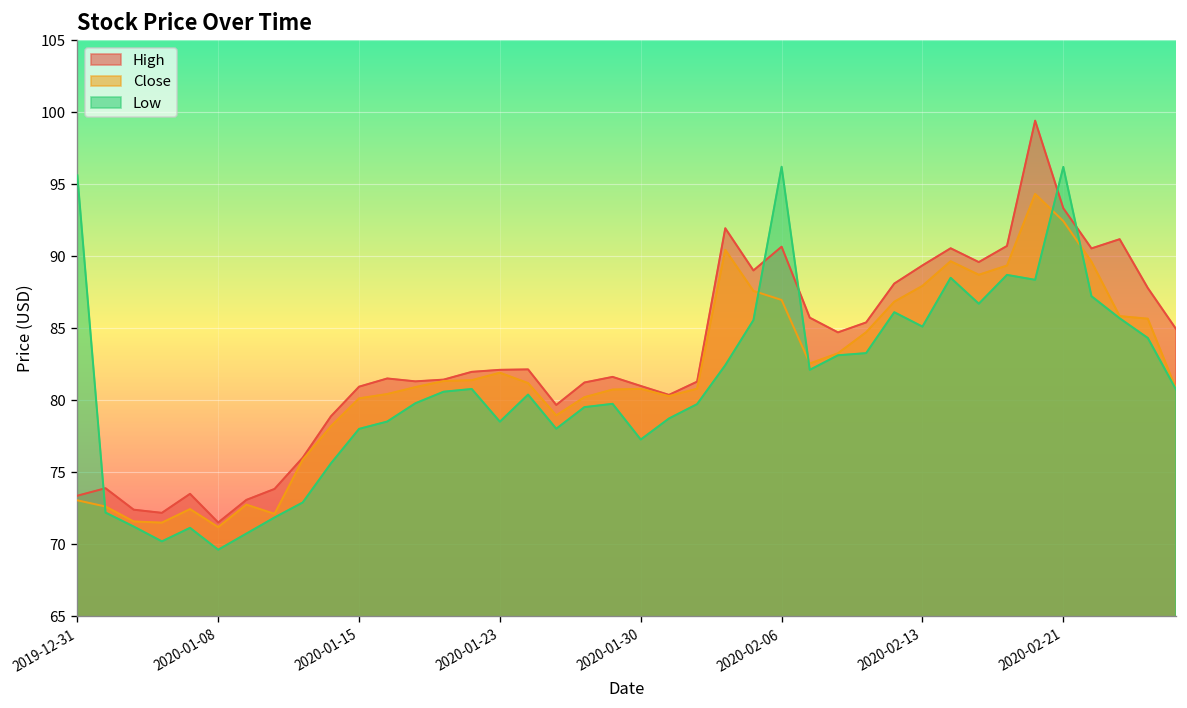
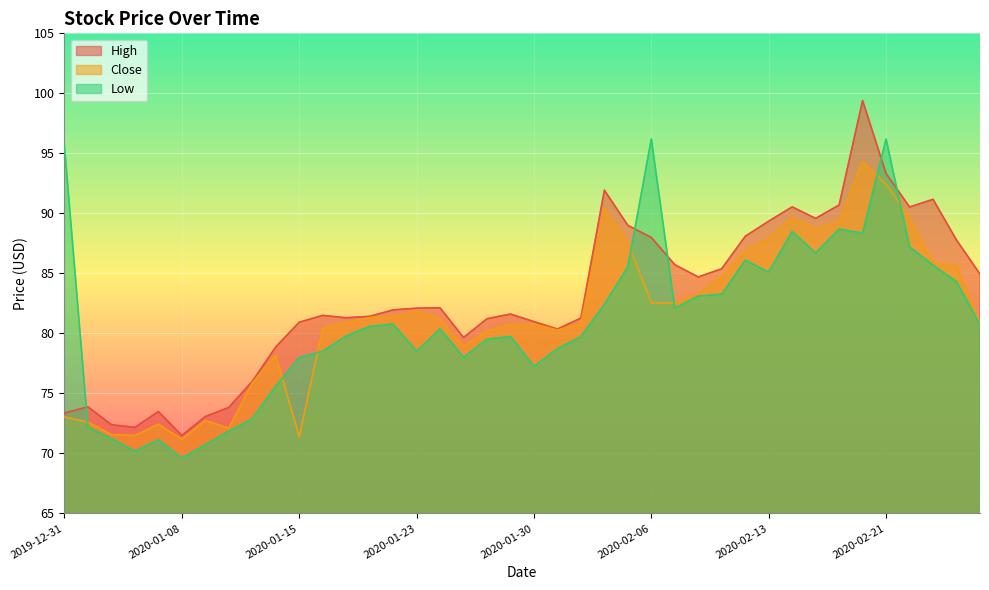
Close, 2020-01-15: 80.1 -> 71.4
High, 2020-02-06: 90.7 -> 88.0
Close, 2020-02-06: 87.0 -> 82.5
